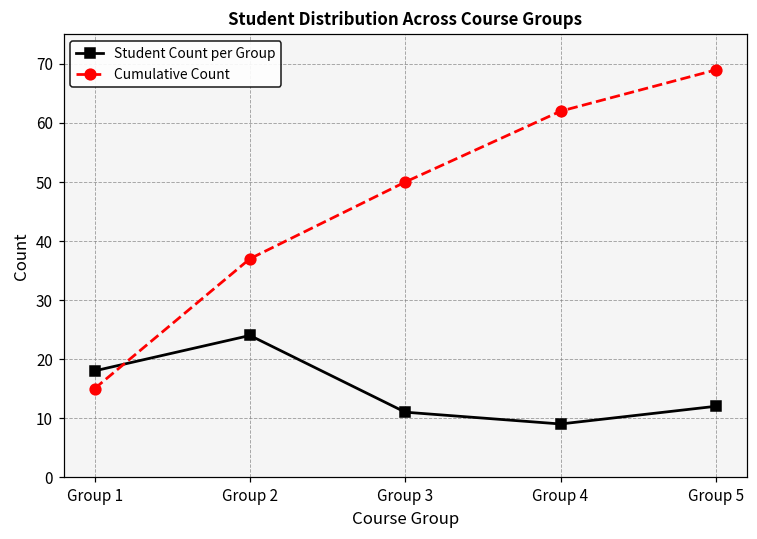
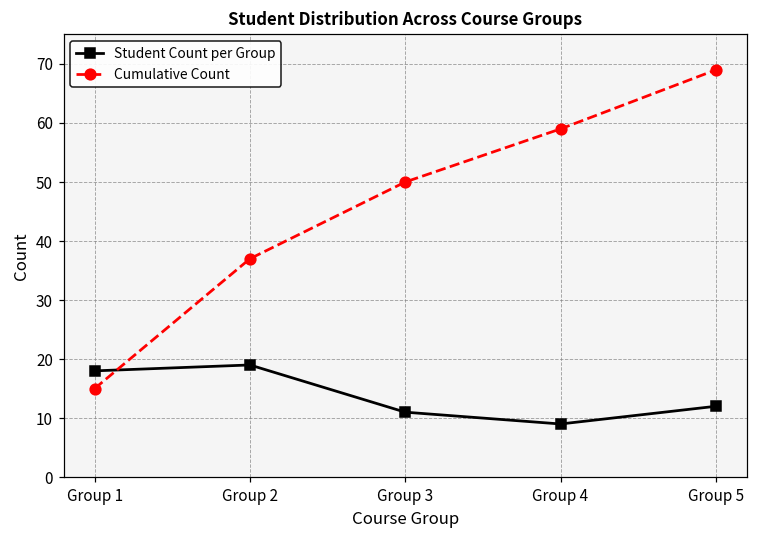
Student Count per Group, Group 2: 24 -> 19
Cumulative Count, Group 4: 62 -> 59
